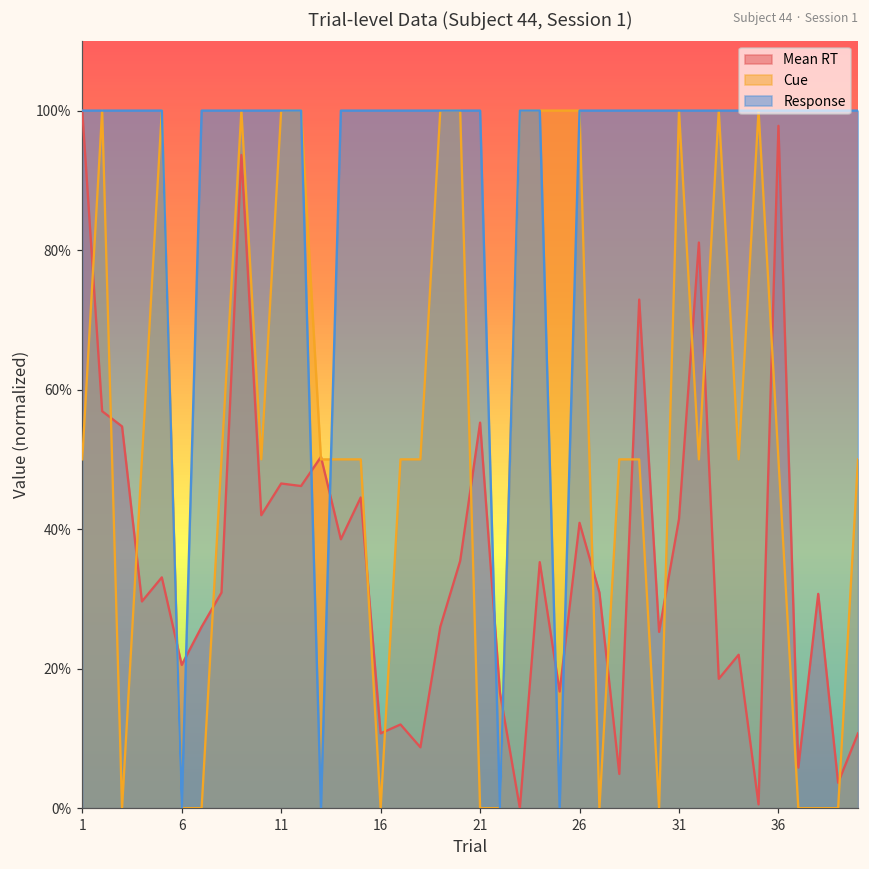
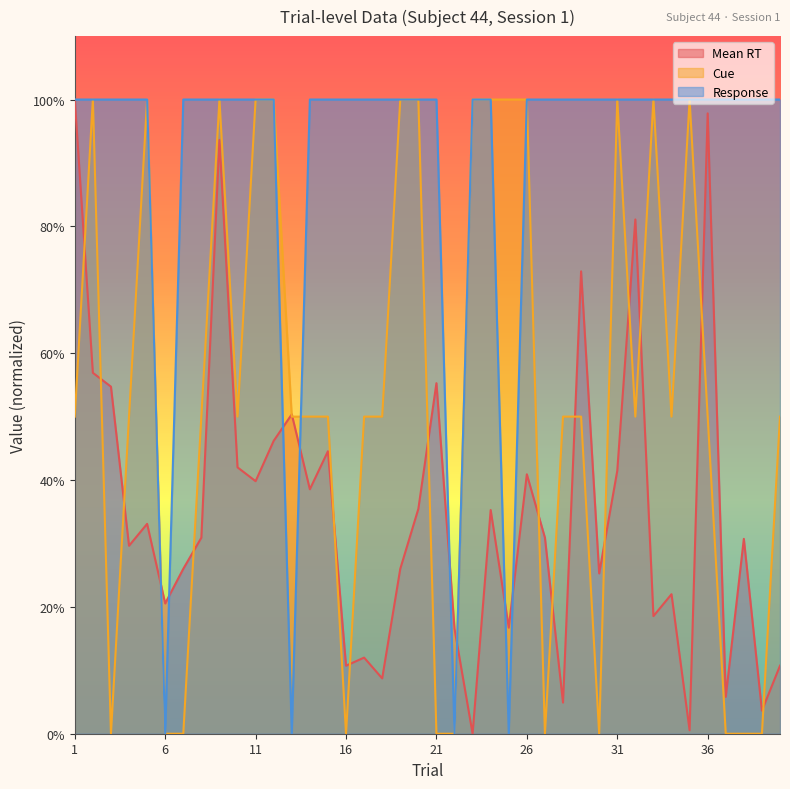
Mean RT, 11: 47% -> 40%
